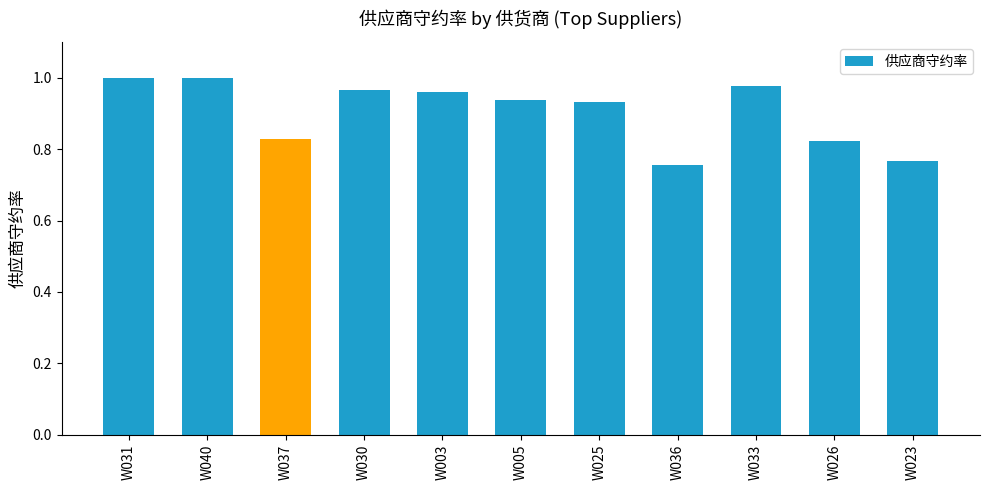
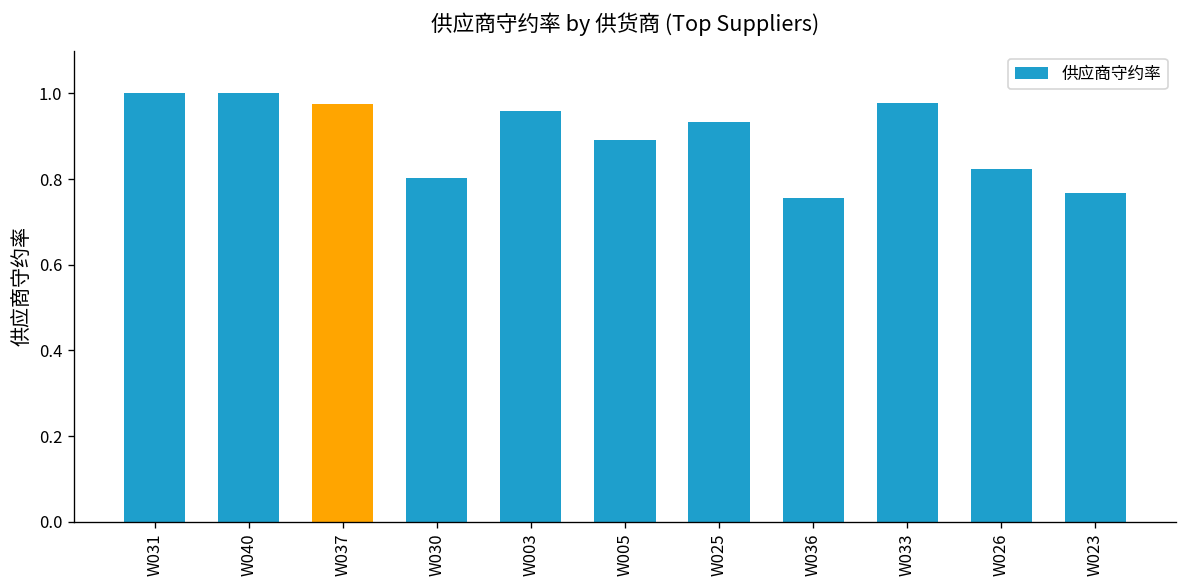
W037: 0.83 -> 0.98
W030: 0.97 -> 0.80
W005: 0.94 -> 0.89
